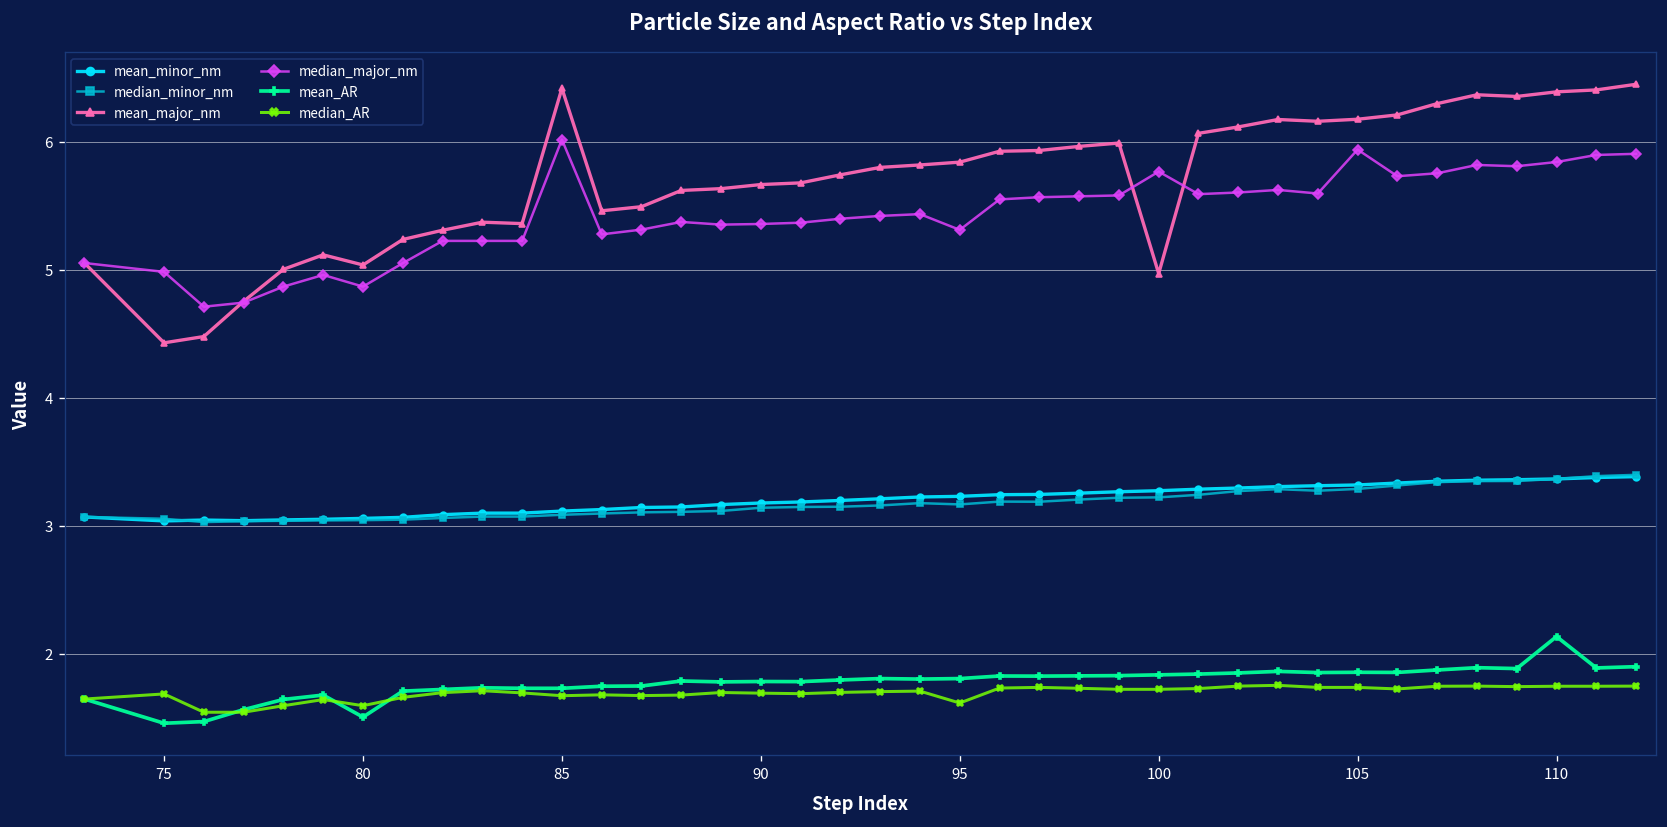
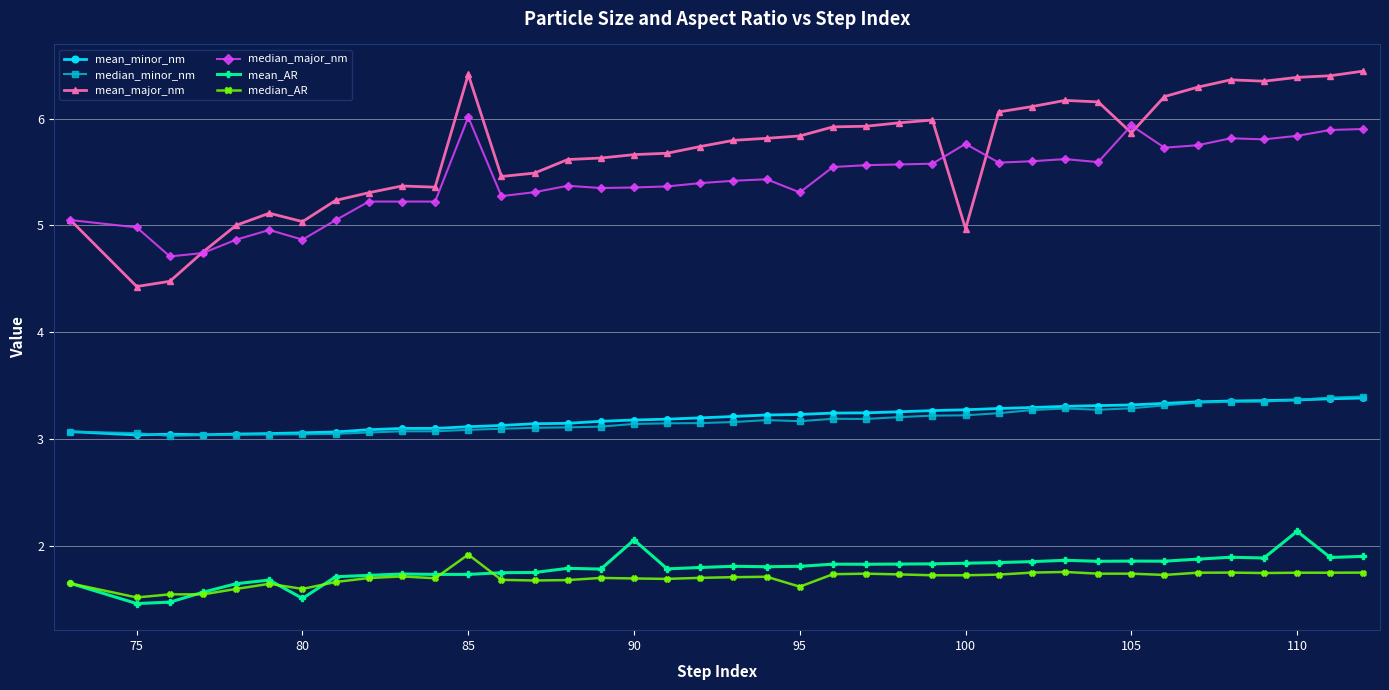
median_AR, 75: 1.69 -> 1.51
median_AR, 85: 1.67 -> 1.92
mean_AR, 90: 1.78 -> 2.05
mean_major_nm, 105: 6.17 -> 5.87
